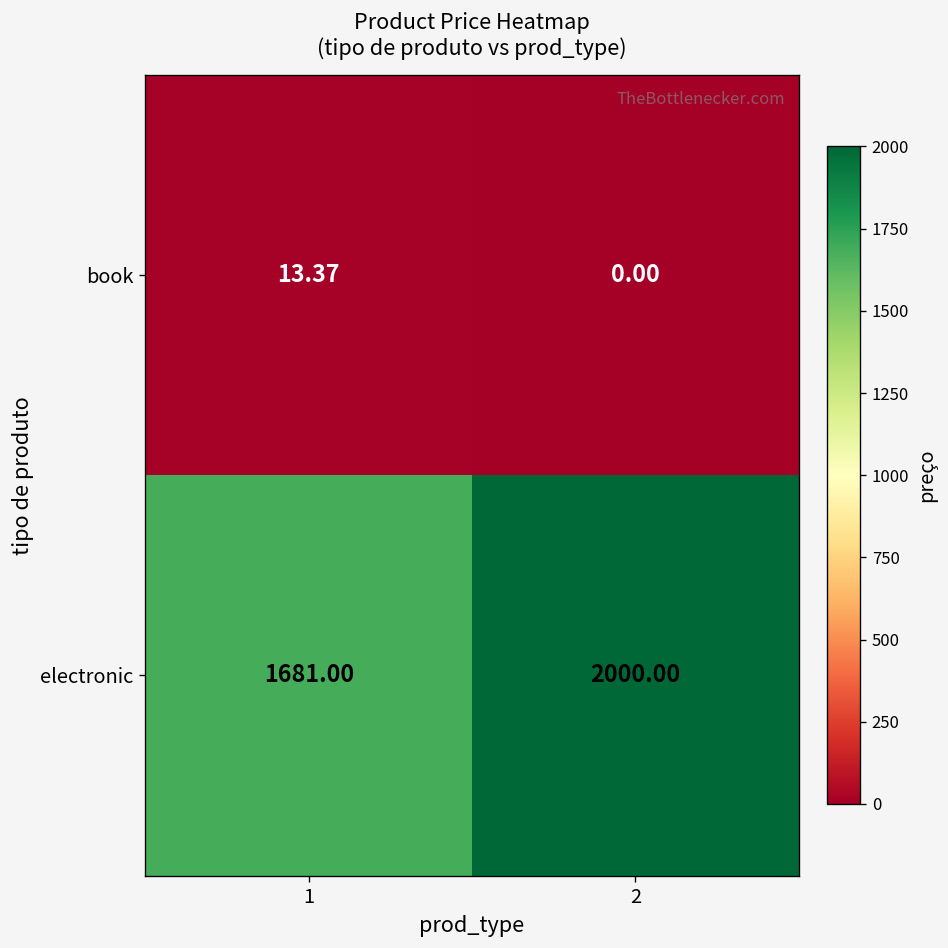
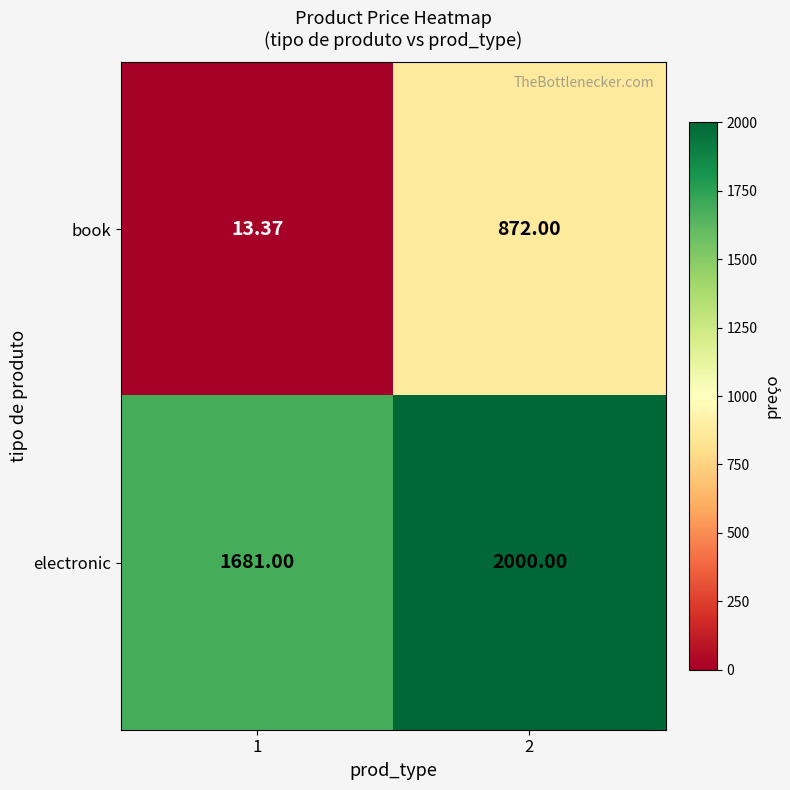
book, 2: 0.00 -> 872.00
